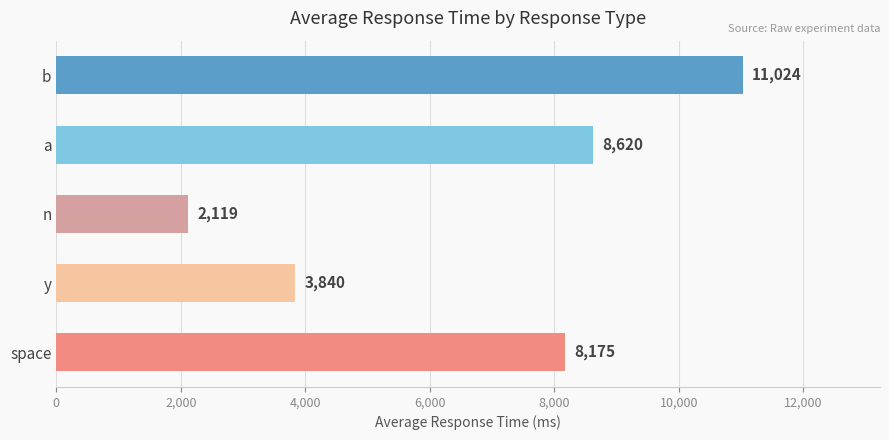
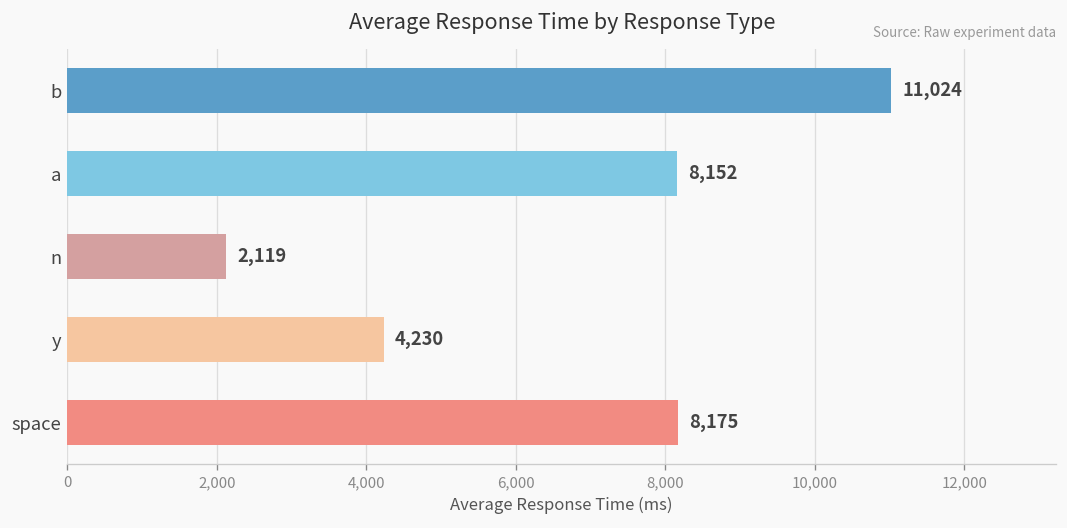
a: 8,620 -> 8,152
y: 3,840 -> 4,230
